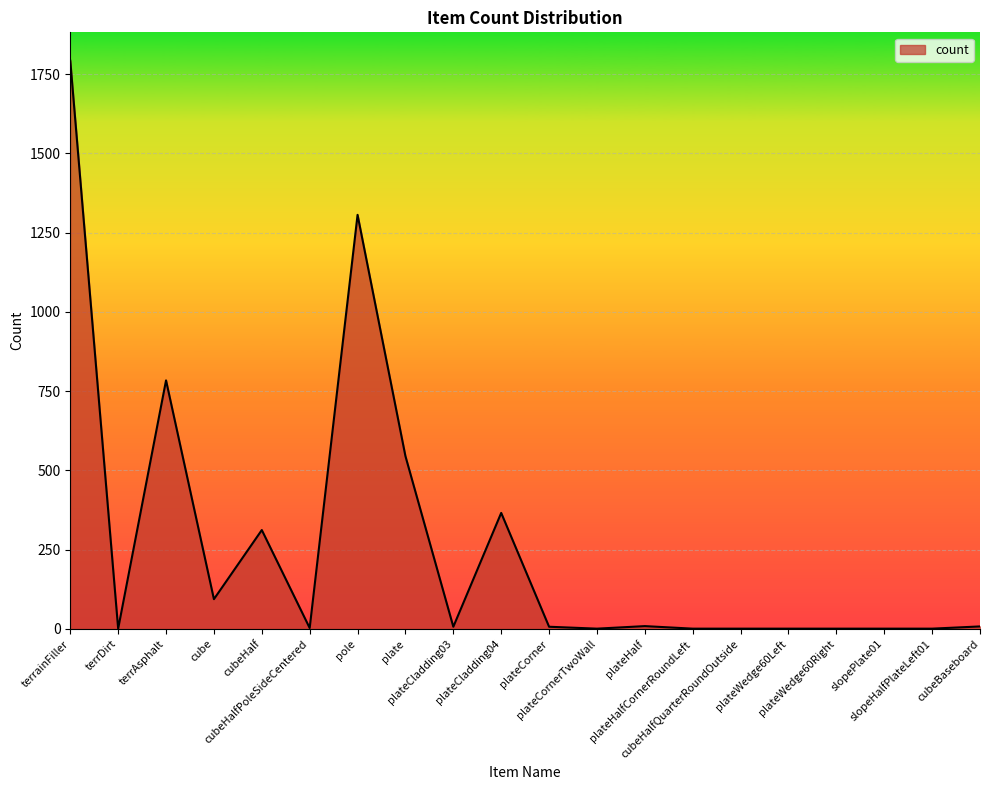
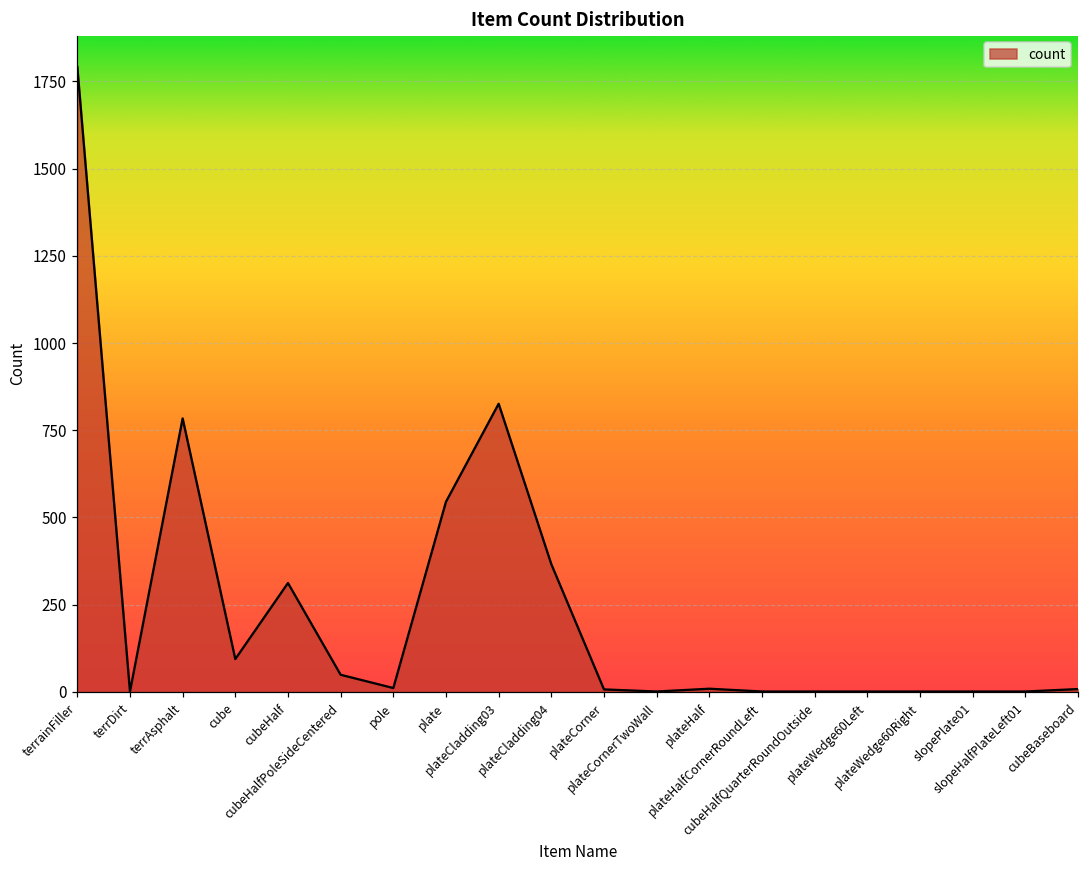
cubeHalfPoleSideCentered: 0 -> 50
pole: 1310 -> 10
plateCladding03: 10 -> 830
